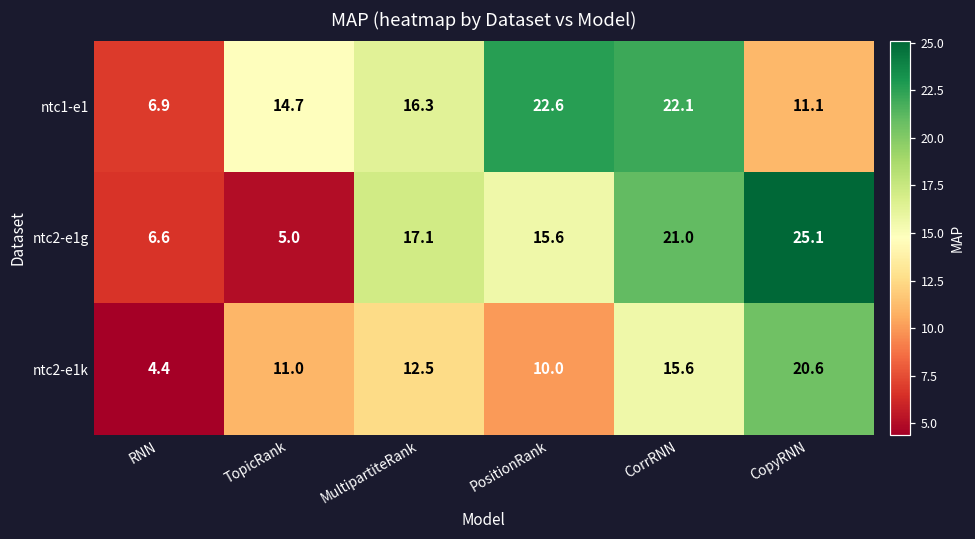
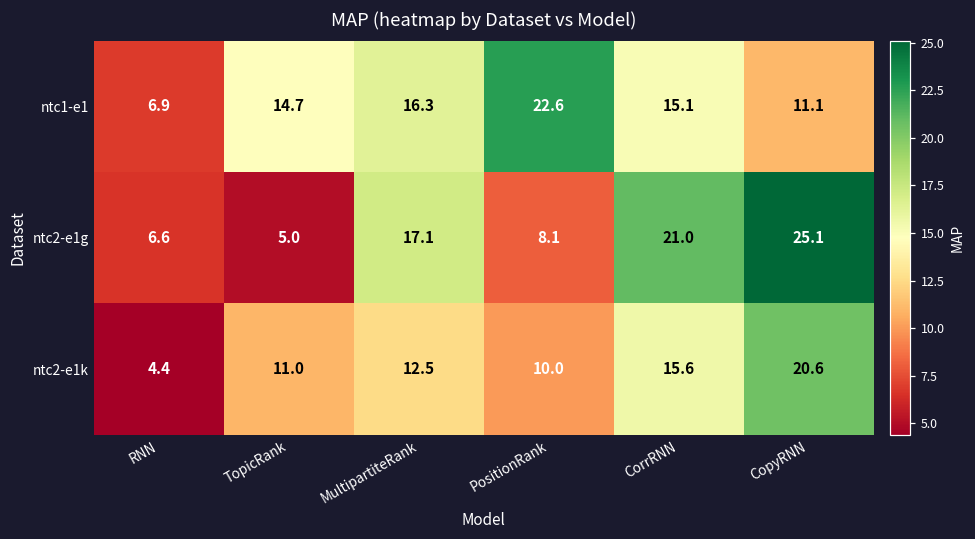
ntc1-e1, CorrRNN: 22.1 -> 15.1
ntc2-e1g, PositionRank: 15.6 -> 8.1
